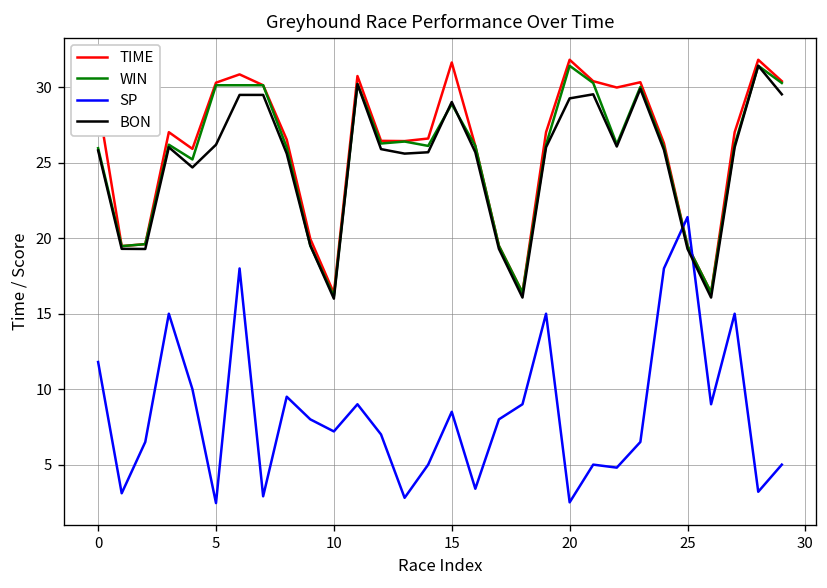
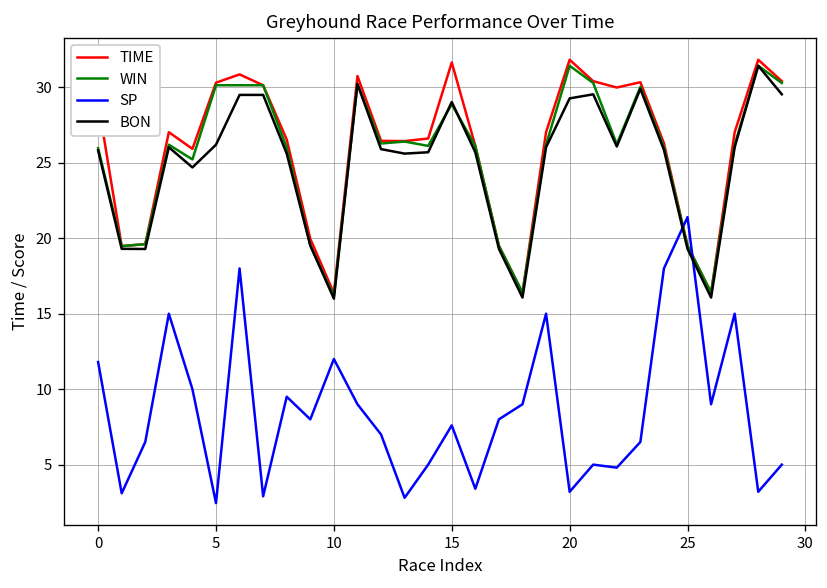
SP, 10: 7.2 -> 12.0
SP, 15: 8.5 -> 7.6
SP, 20: 2.5 -> 3.2
